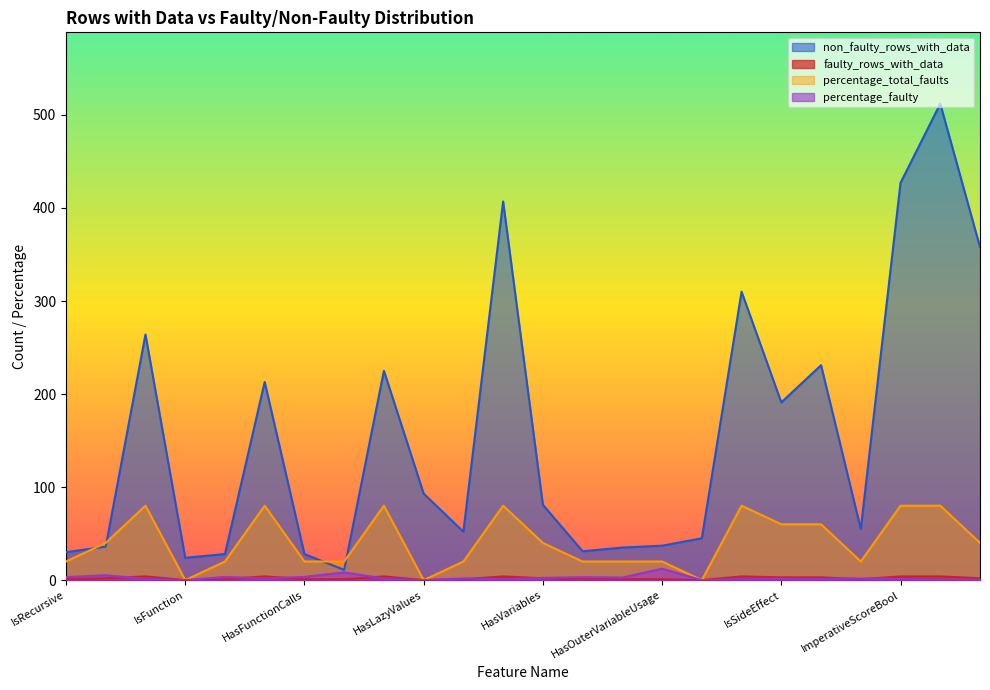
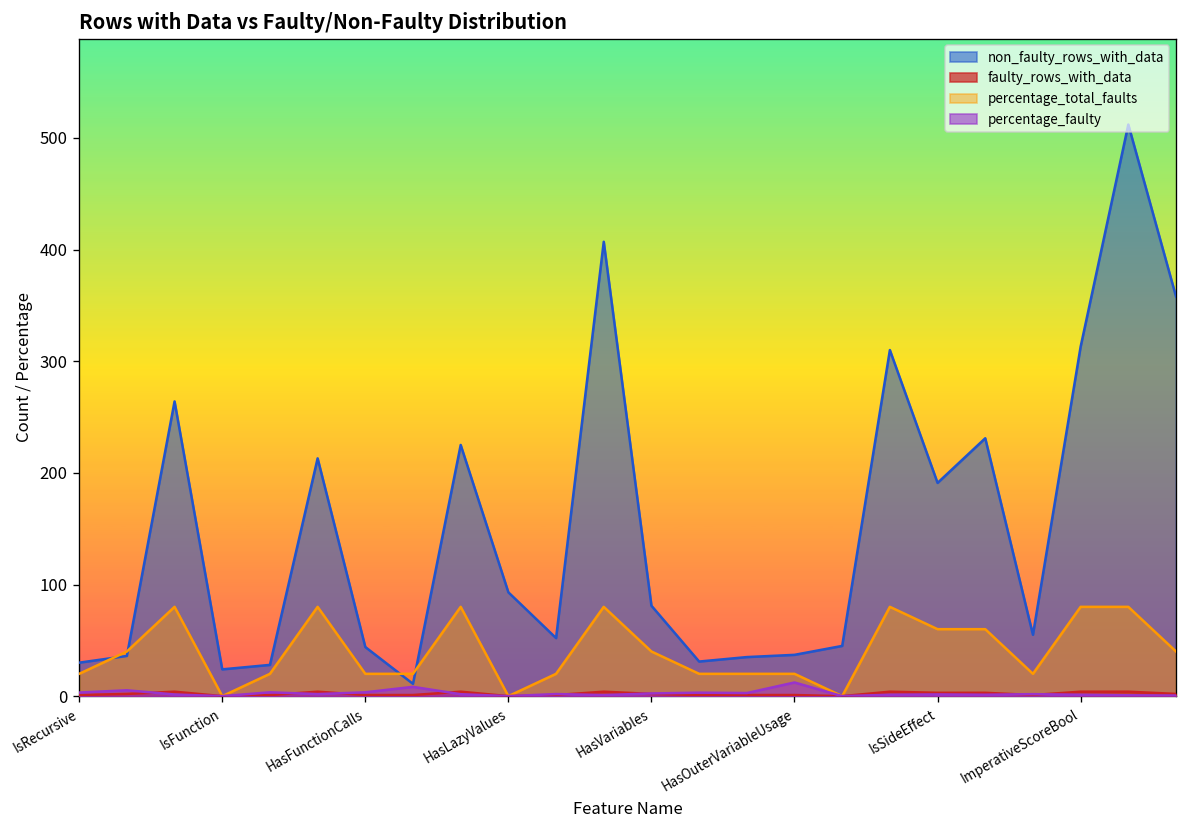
non_faulty_rows_with_data, HasFunctionCalls: 30 -> 40
non_faulty_rows_with_data, ImperativeScoreBool: 430 -> 310
